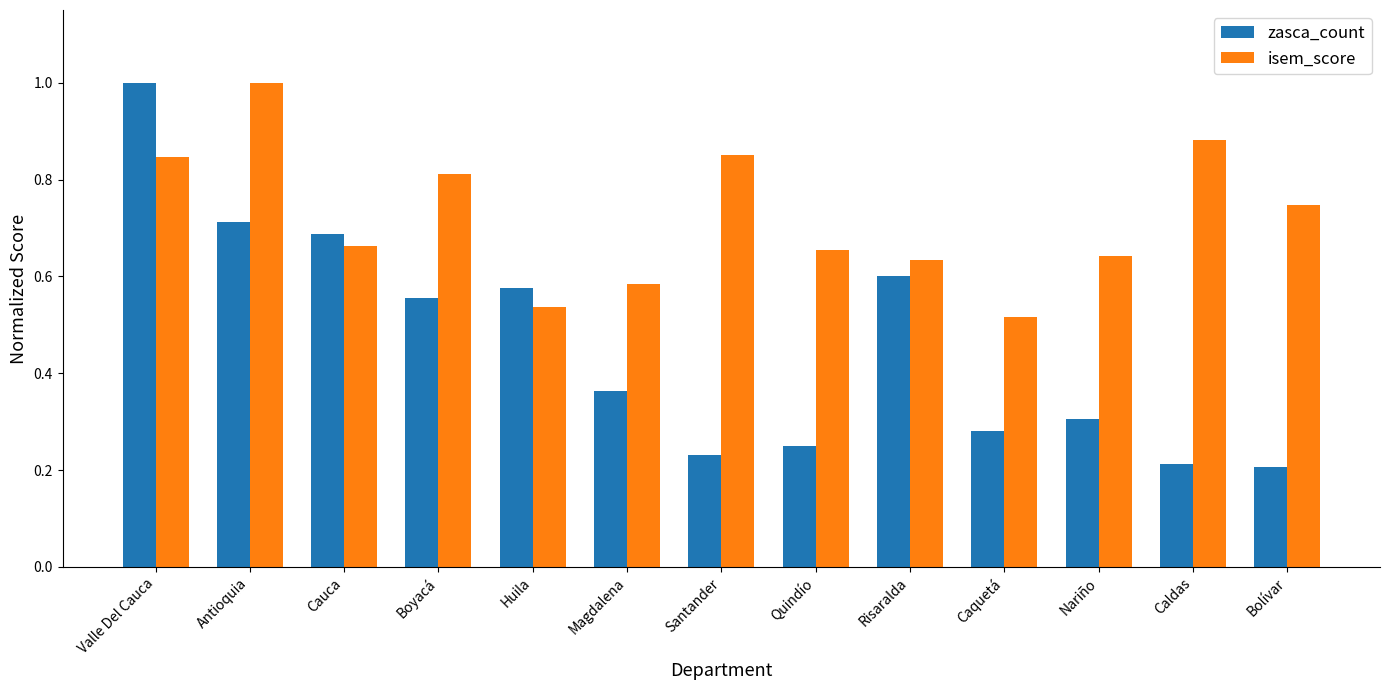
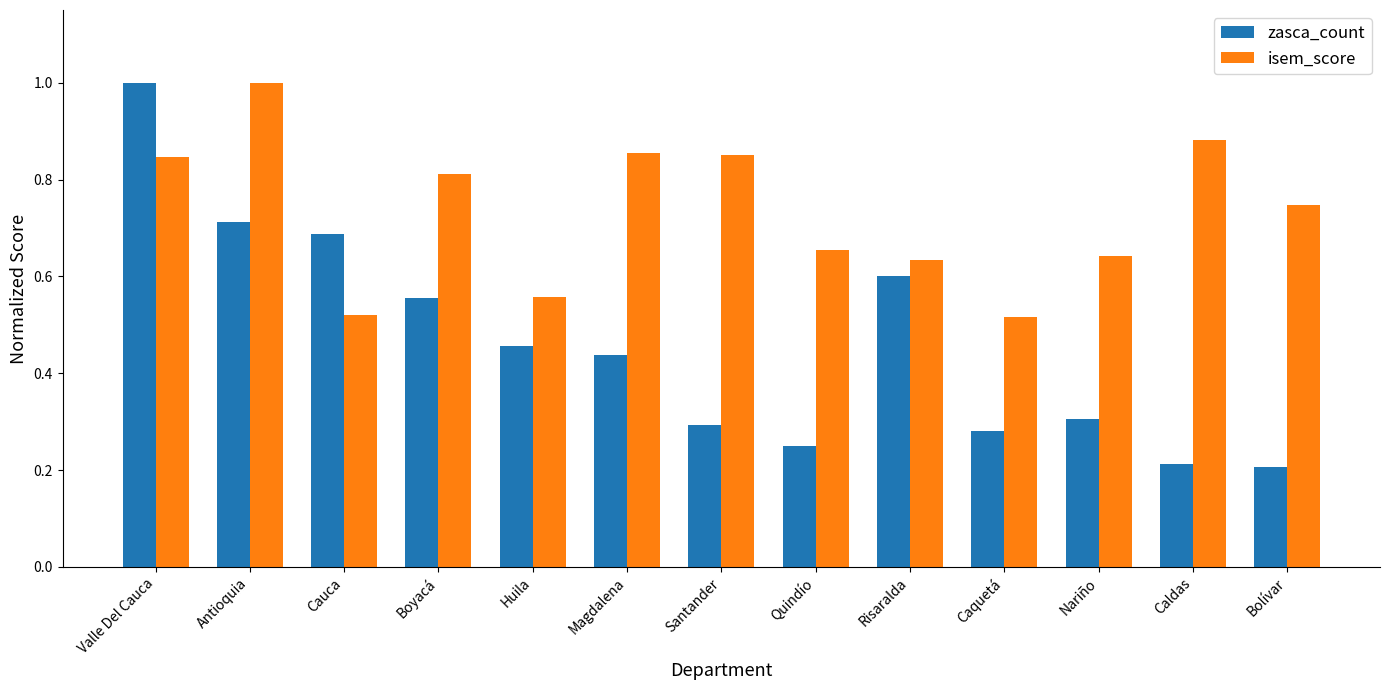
isem_score, Cauca: 0.66 -> 0.52
zasca_count, Huila: 0.58 -> 0.46
isem_score, Huila: 0.54 -> 0.56
zasca_count, Magdalena: 0.36 -> 0.44
isem_score, Magdalena: 0.58 -> 0.86
zasca_count, Santander: 0.23 -> 0.29
